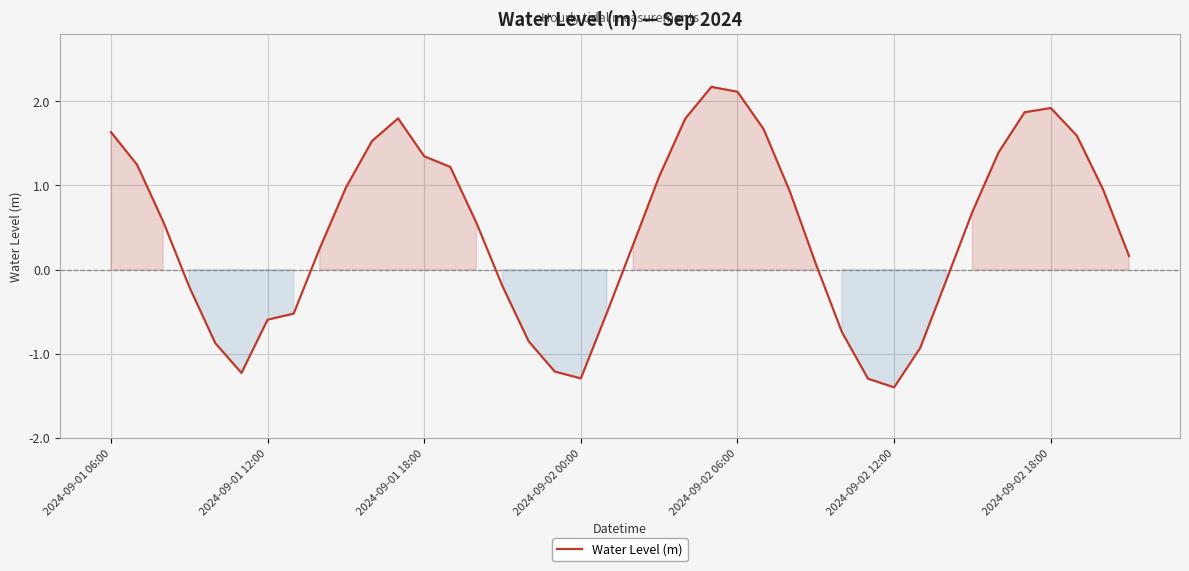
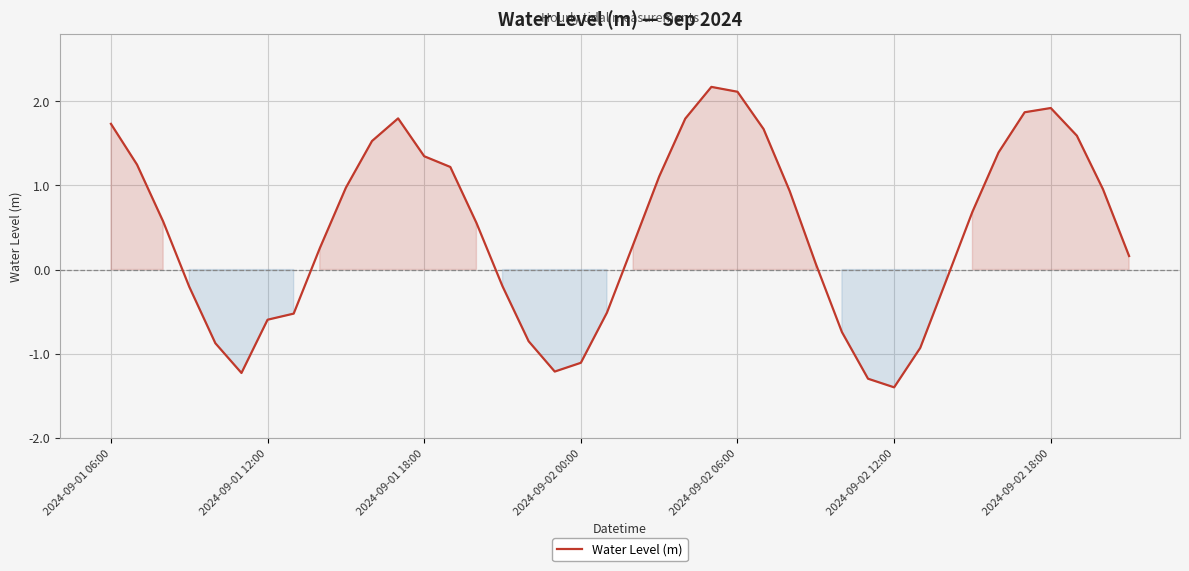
2024-09-01 06:00: 1.6 -> 1.7
2024-09-02 00:00: -1.3 -> -1.1
